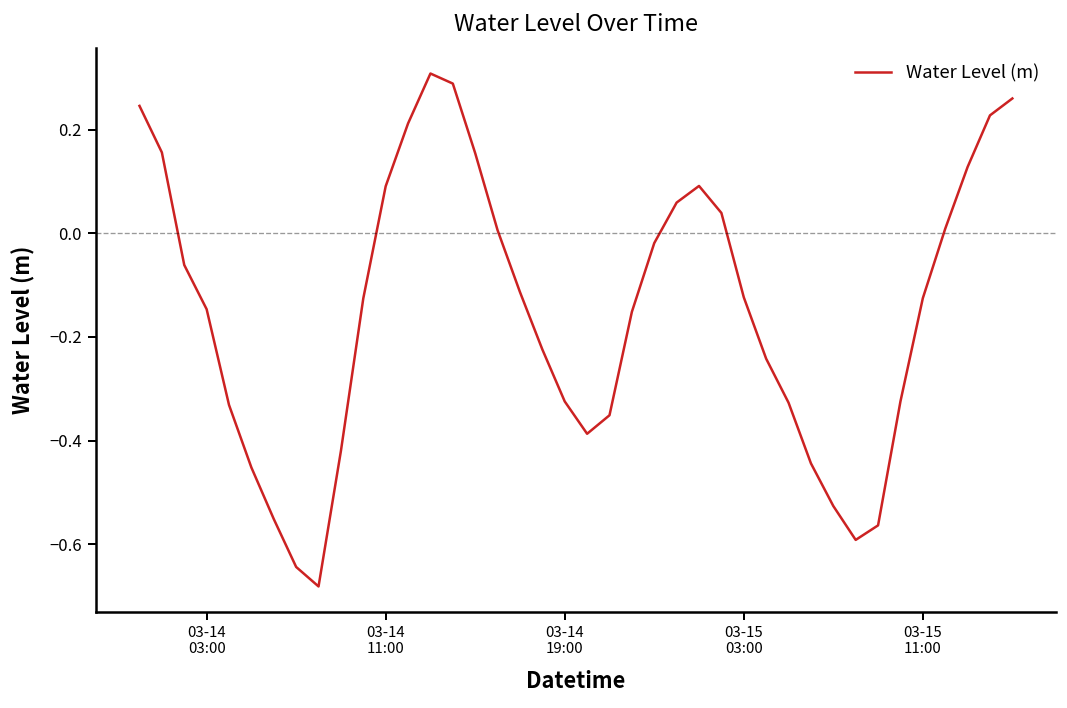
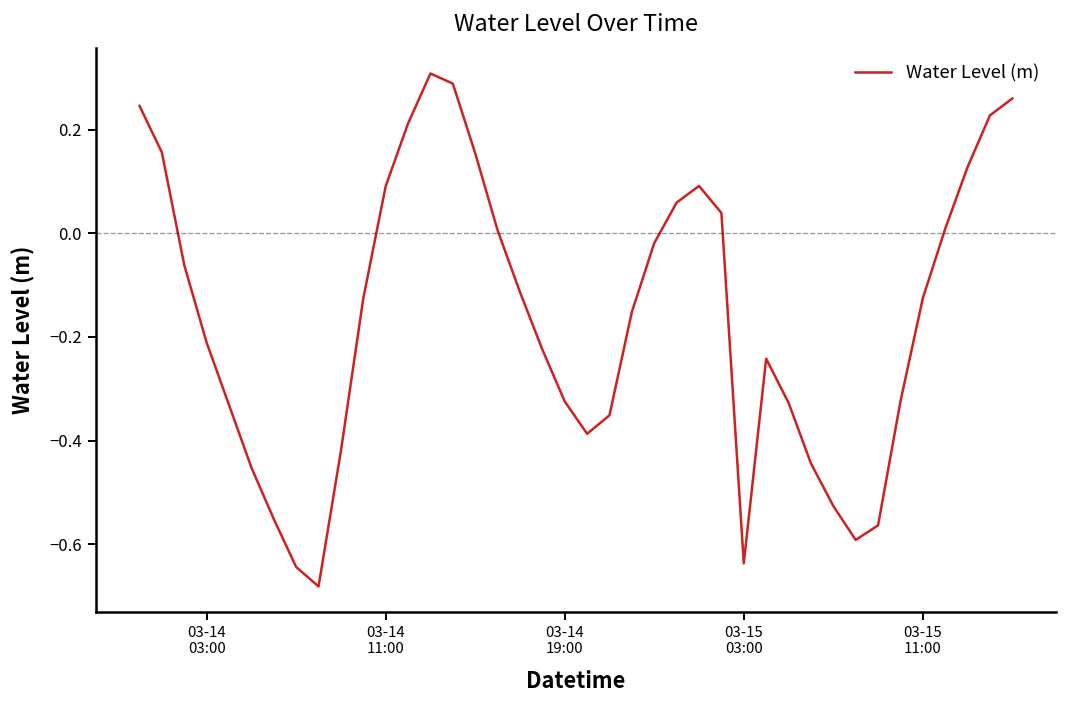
03-14 03:00: -0.15 -> -0.21
03-15 03:00: -0.12 -> -0.64
